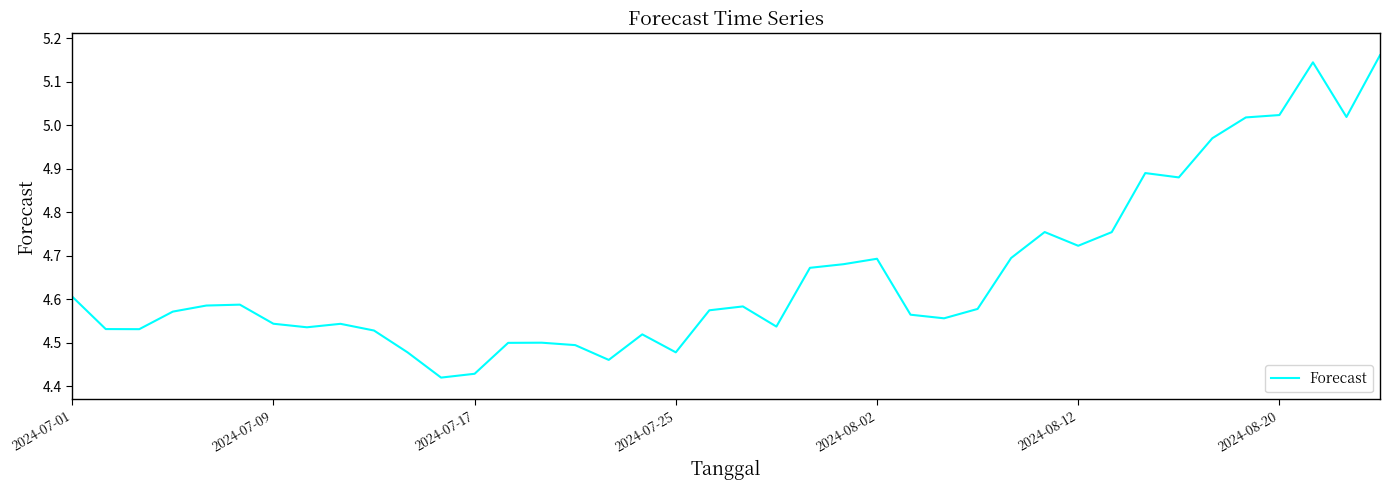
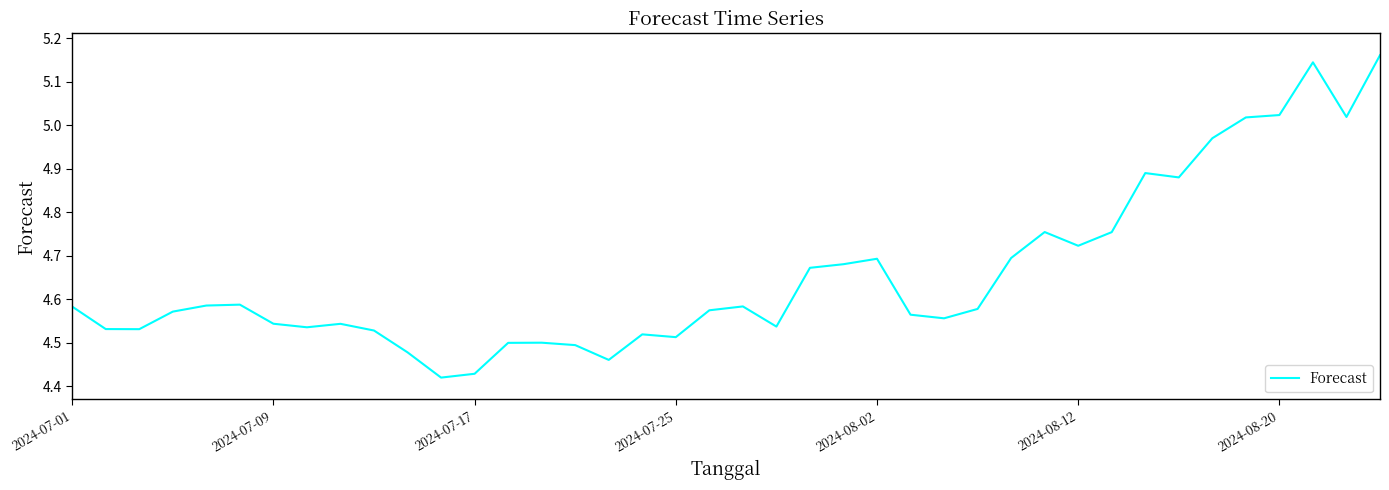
2024-07-01: 4.61 -> 4.58
2024-07-25: 4.48 -> 4.51
